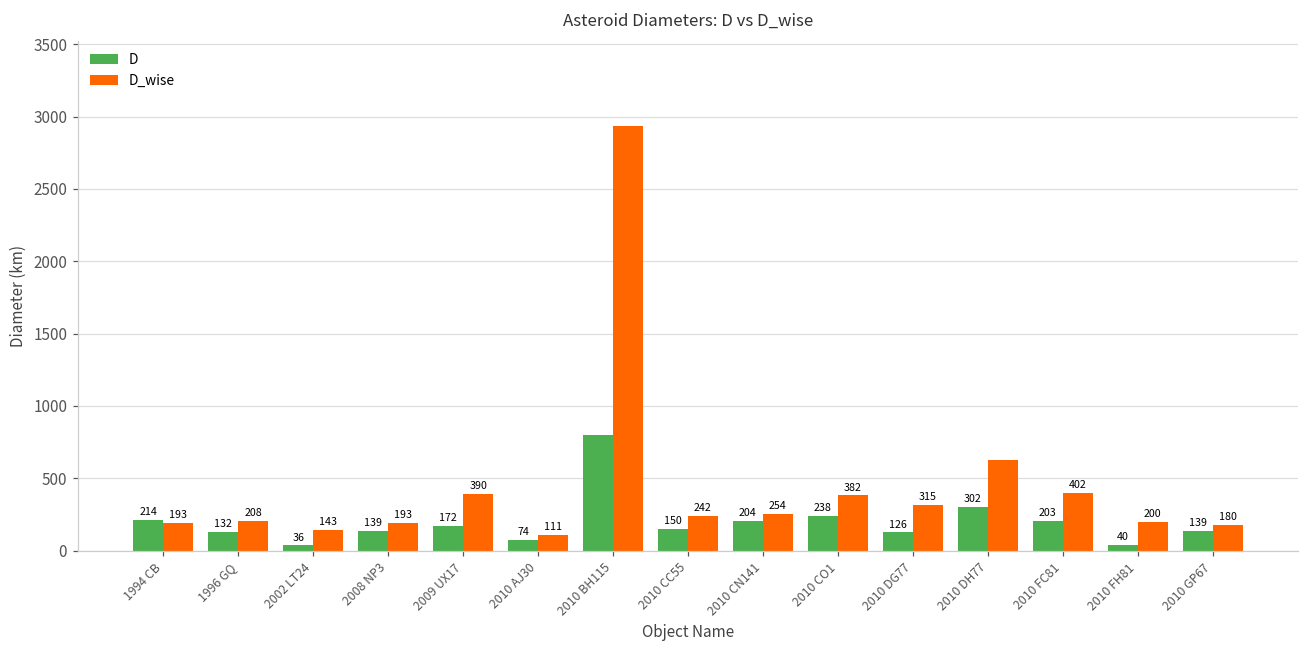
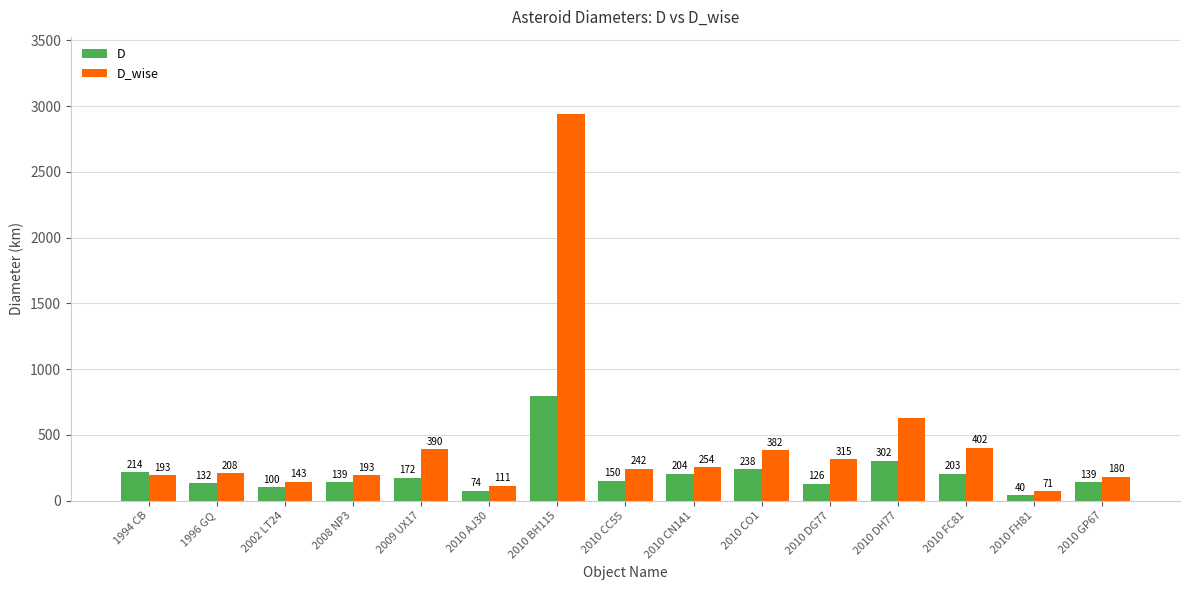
D, 2002 LT24: 36 -> 100
D_wise, 2010 FH81: 200 -> 71
